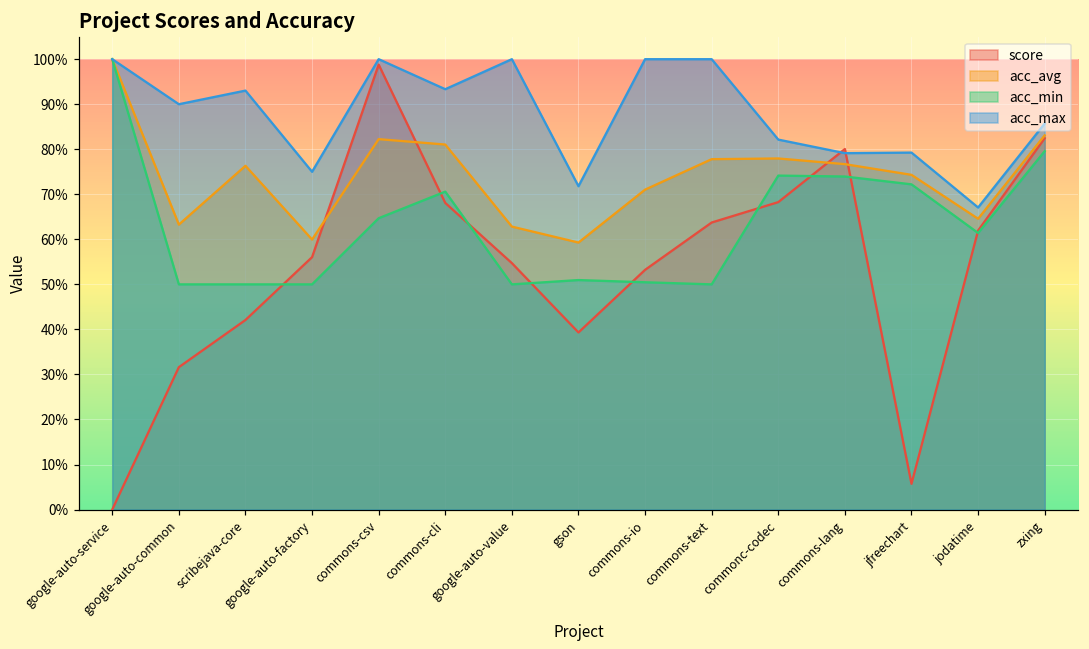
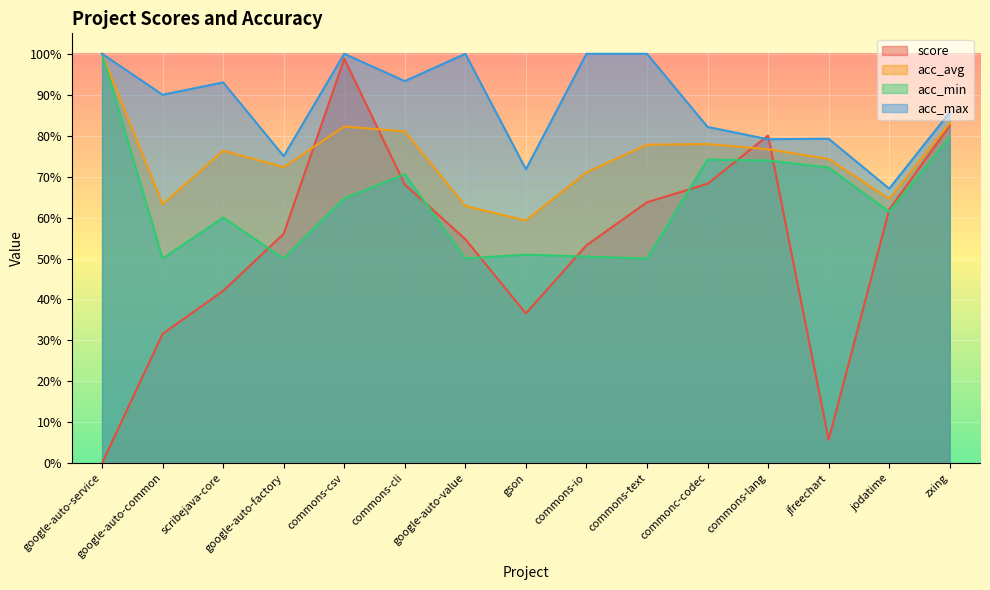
acc_min, scribejava-core: 50% -> 60%
acc_avg, google-auto-factory: 60% -> 72%
score, gson: 39% -> 37%
